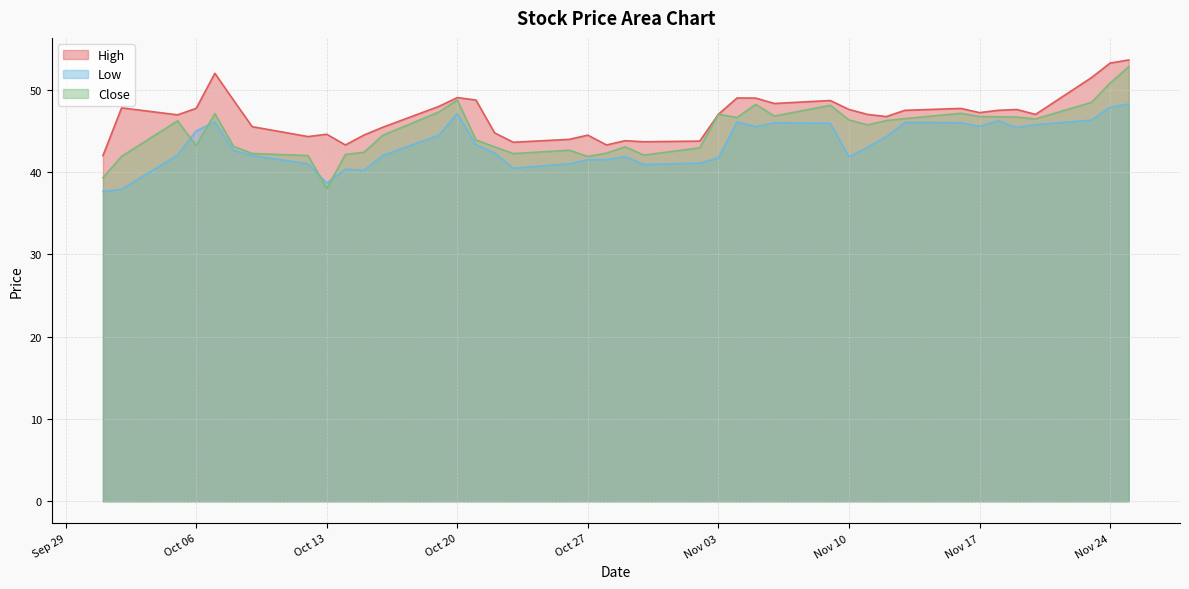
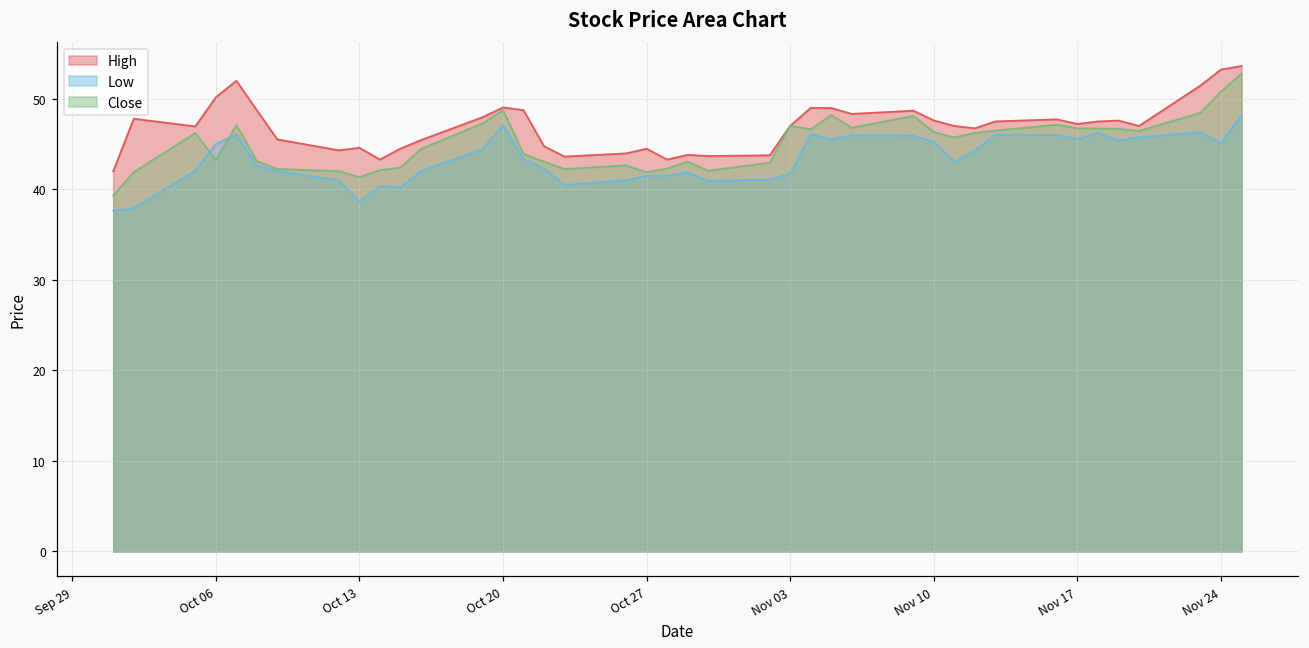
High, Oct 06: 48 -> 50
Close, Oct 13: 38 -> 41
Low, Nov 10: 42 -> 45
Low, Nov 24: 48 -> 45
